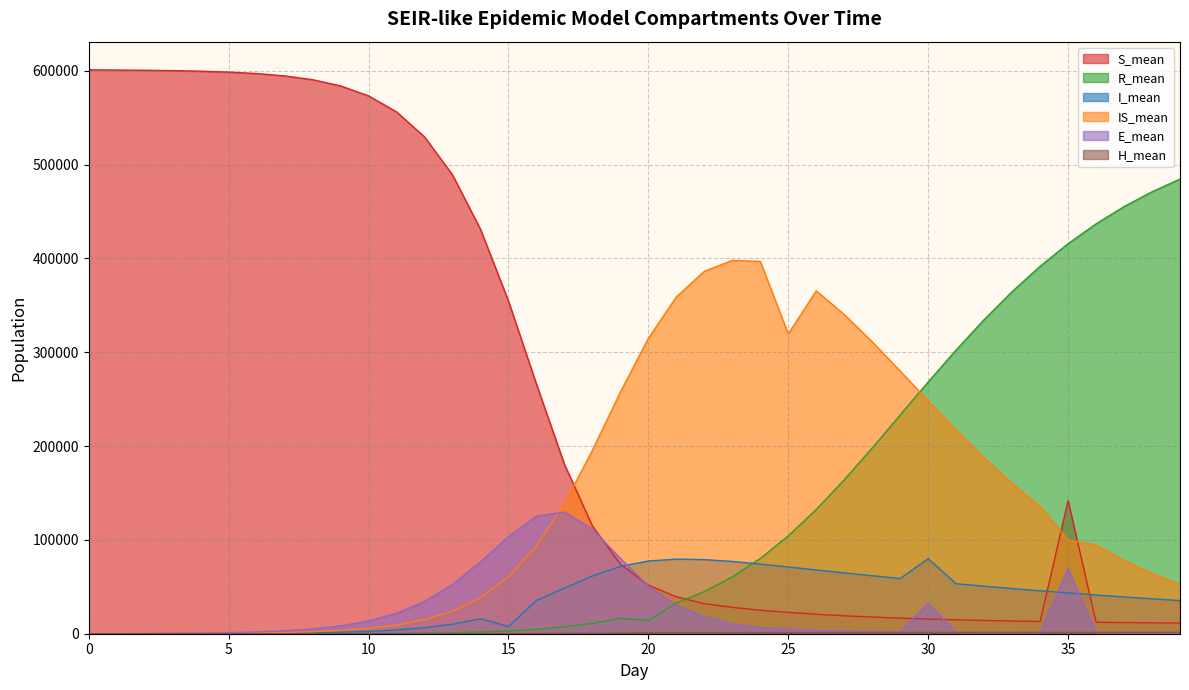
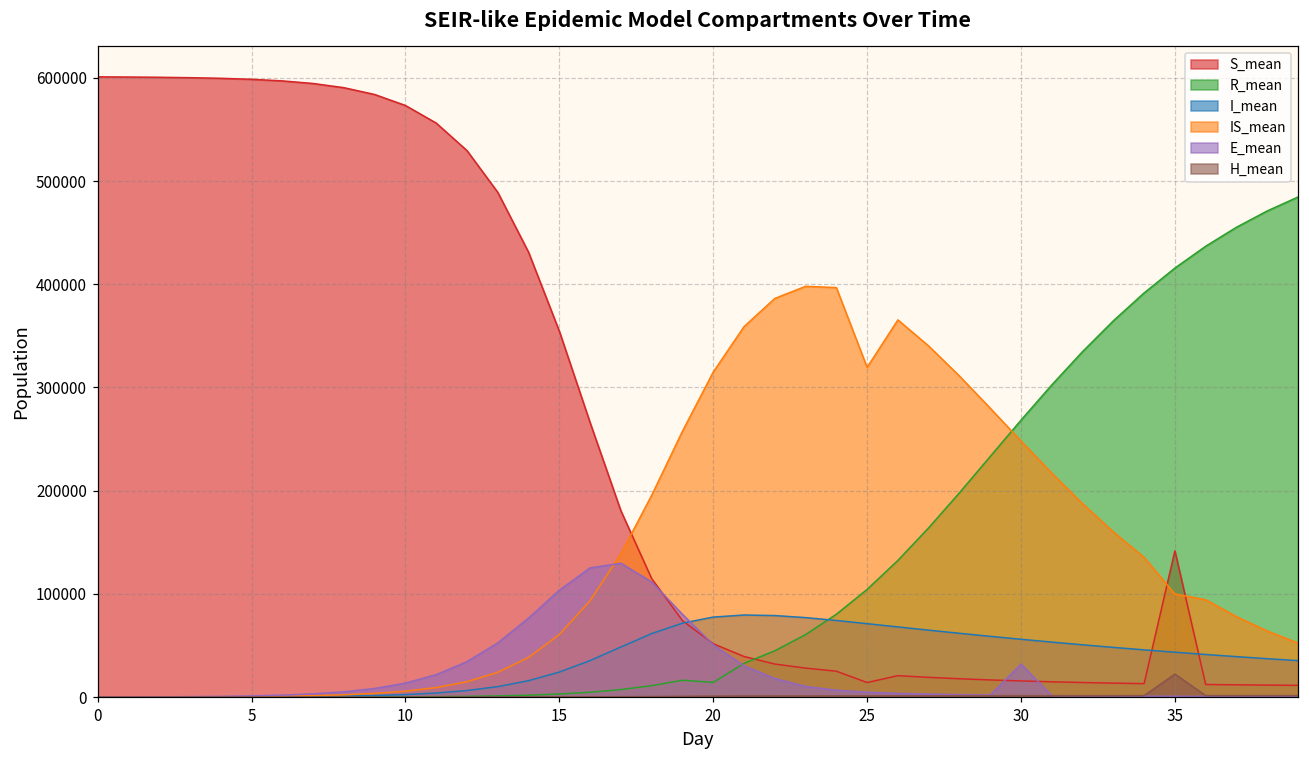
I_mean, 15: 10000 -> 20000
S_mean, 25: 20000 -> 10000
I_mean, 30: 80000 -> 60000
E_mean, 35: 70000 -> 0
H_mean, 35: 0 -> 20000
